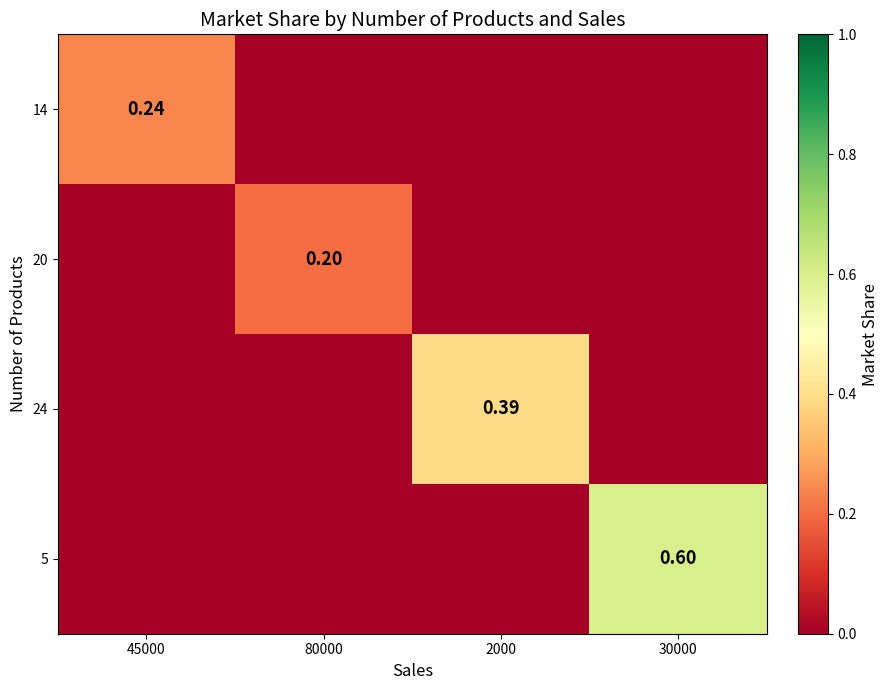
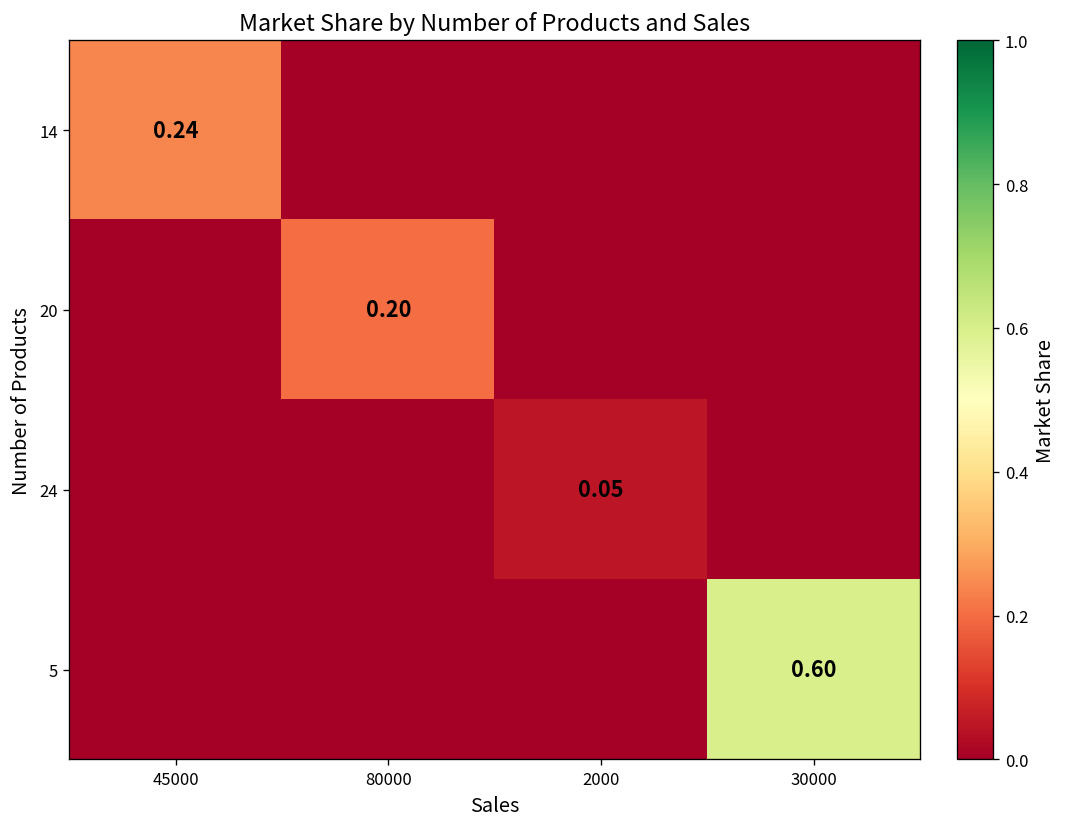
24, 2000: 0.39 -> 0.05
